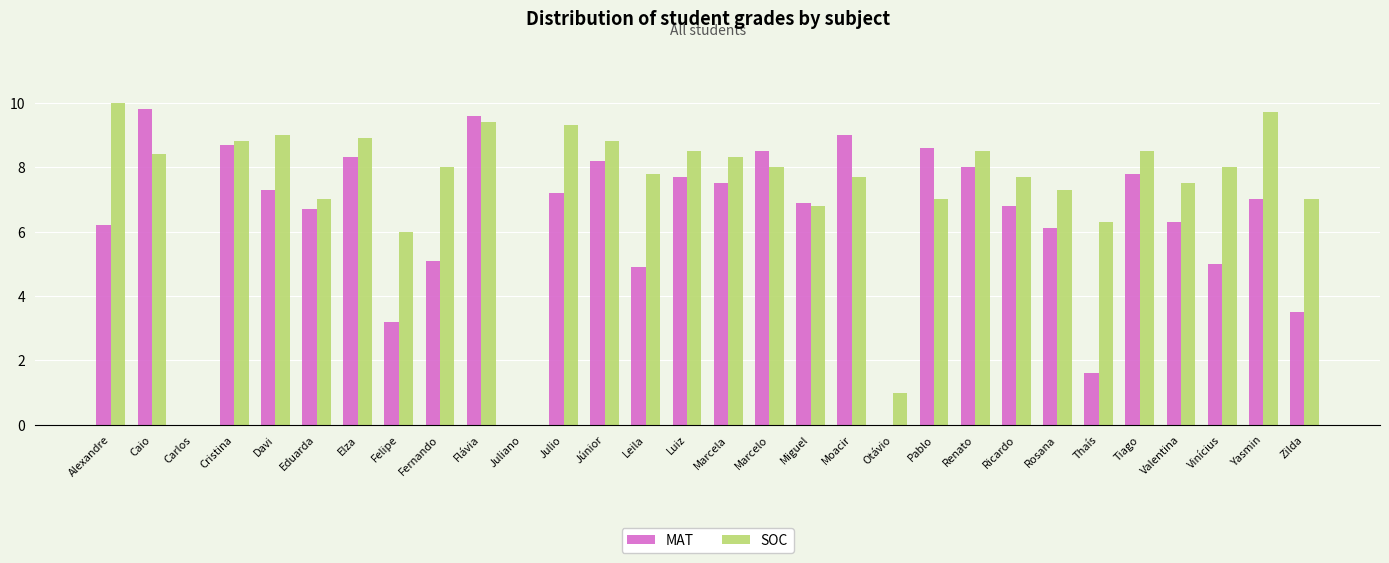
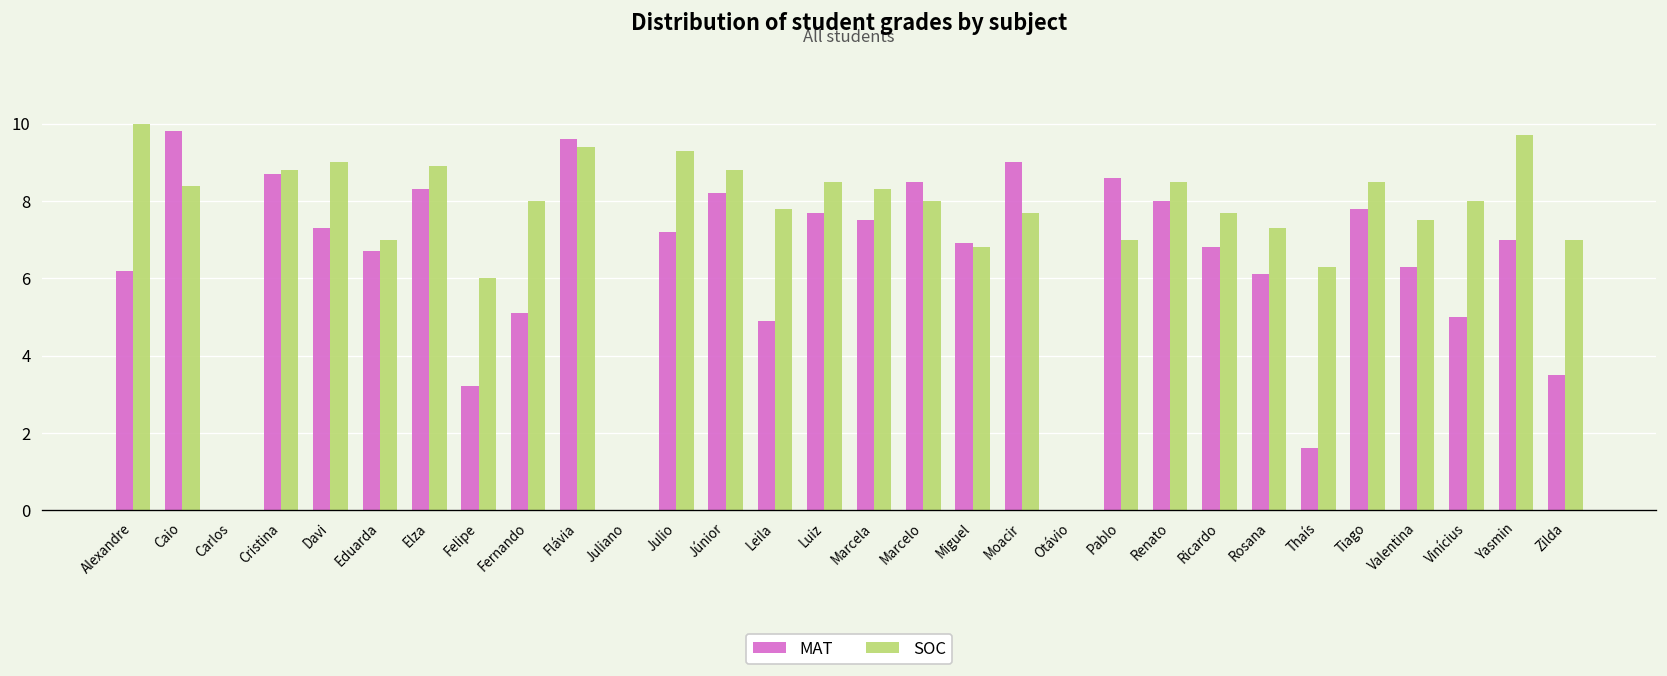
SOC, Otávio: 1 -> 0
